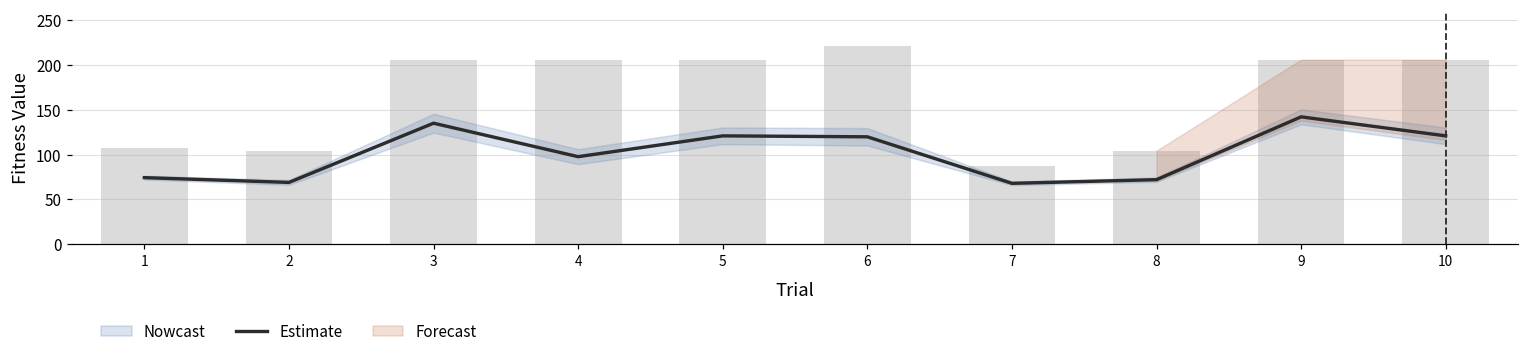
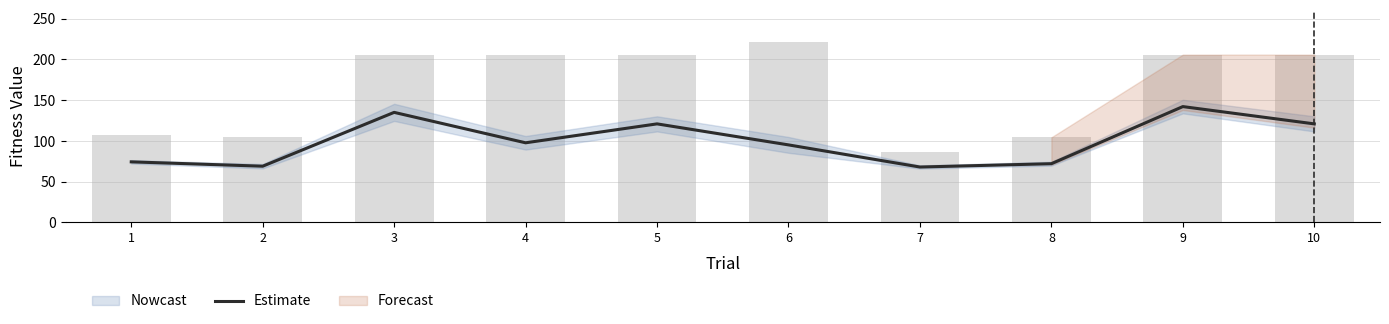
Estimate, 6: 120 -> 100
